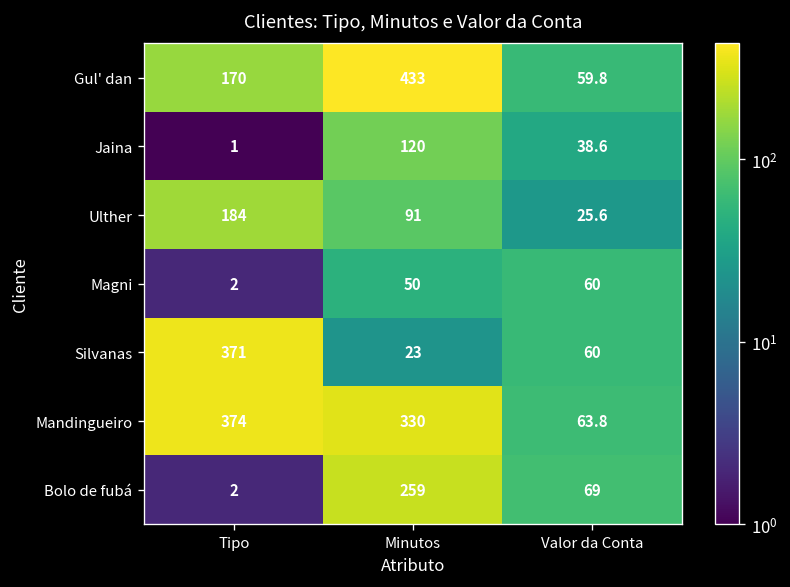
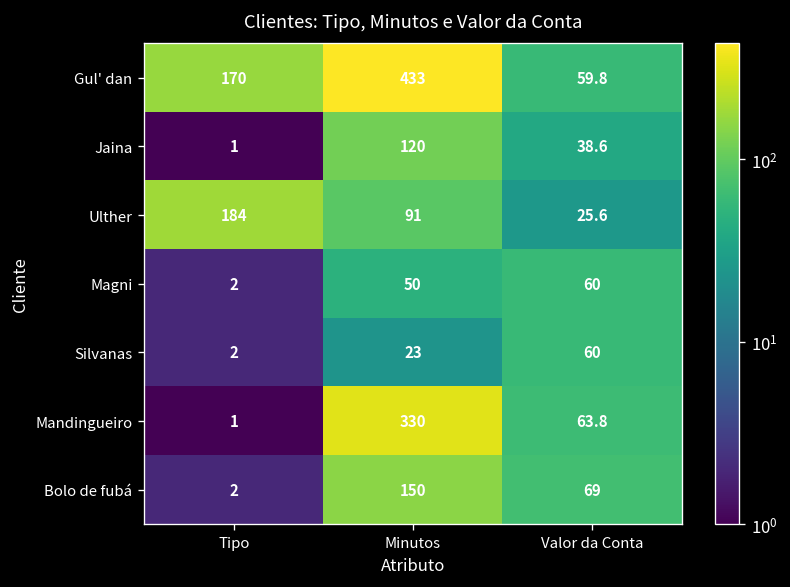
Silvanas, Tipo: 371 -> 2
Mandingueiro, Tipo: 374 -> 1
Bolo de fubá, Minutos: 259 -> 150
